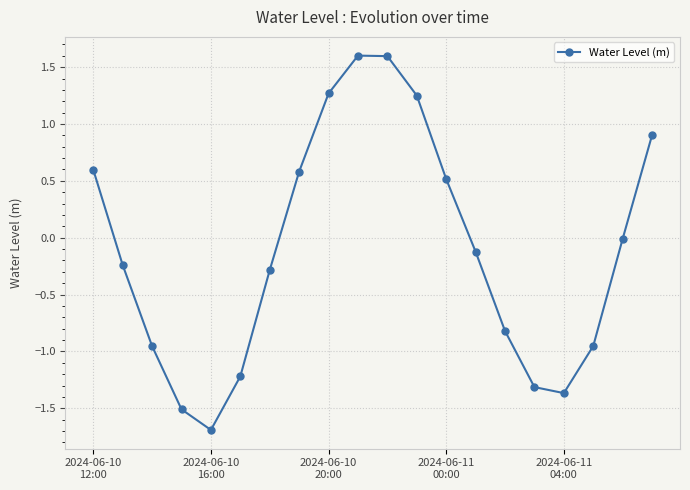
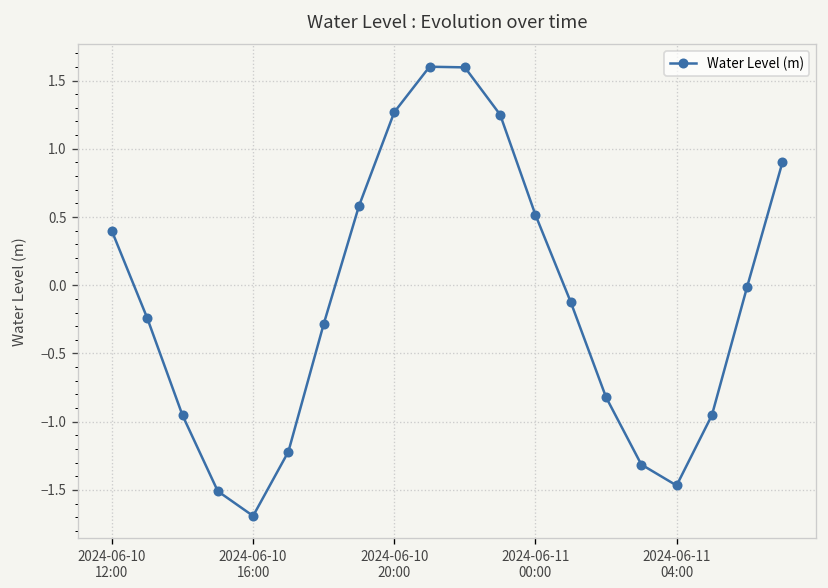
2024-06-10 12:00: 0.60 -> 0.40
2024-06-11 04:00: -1.37 -> -1.47
